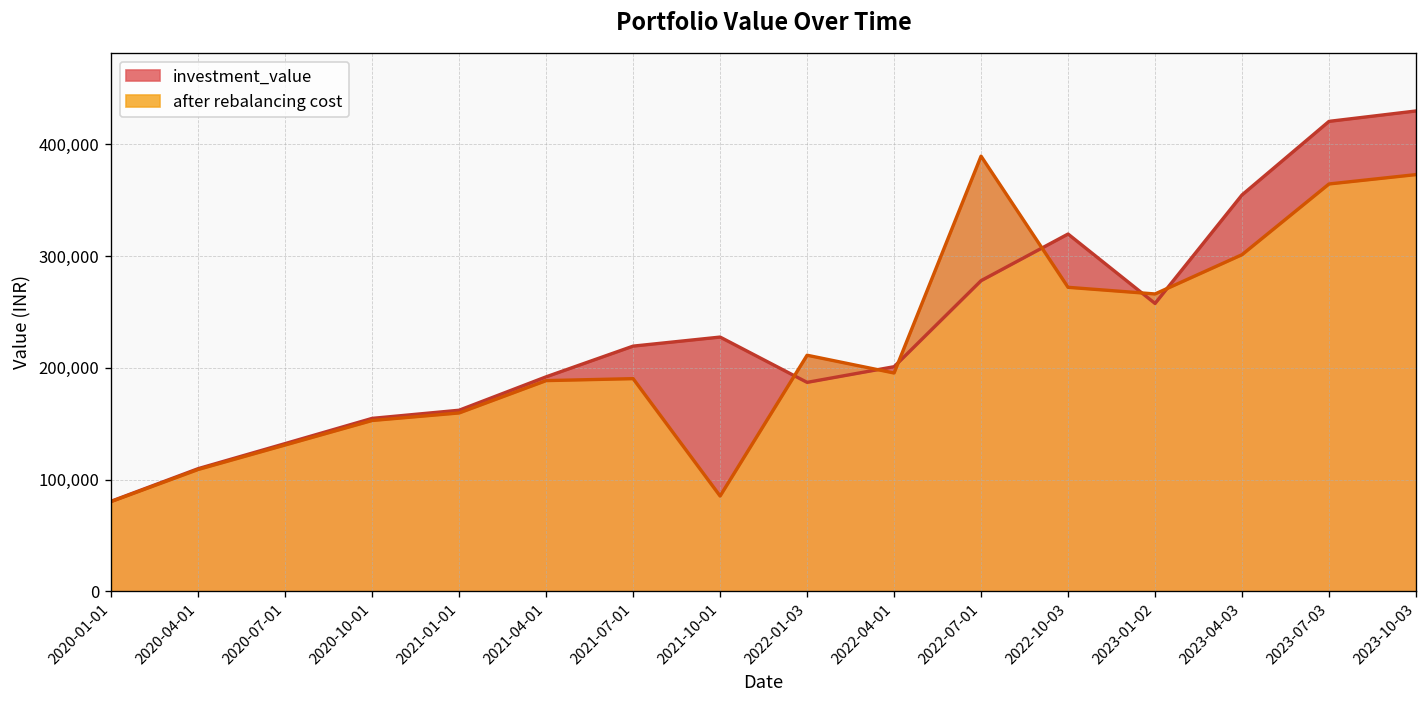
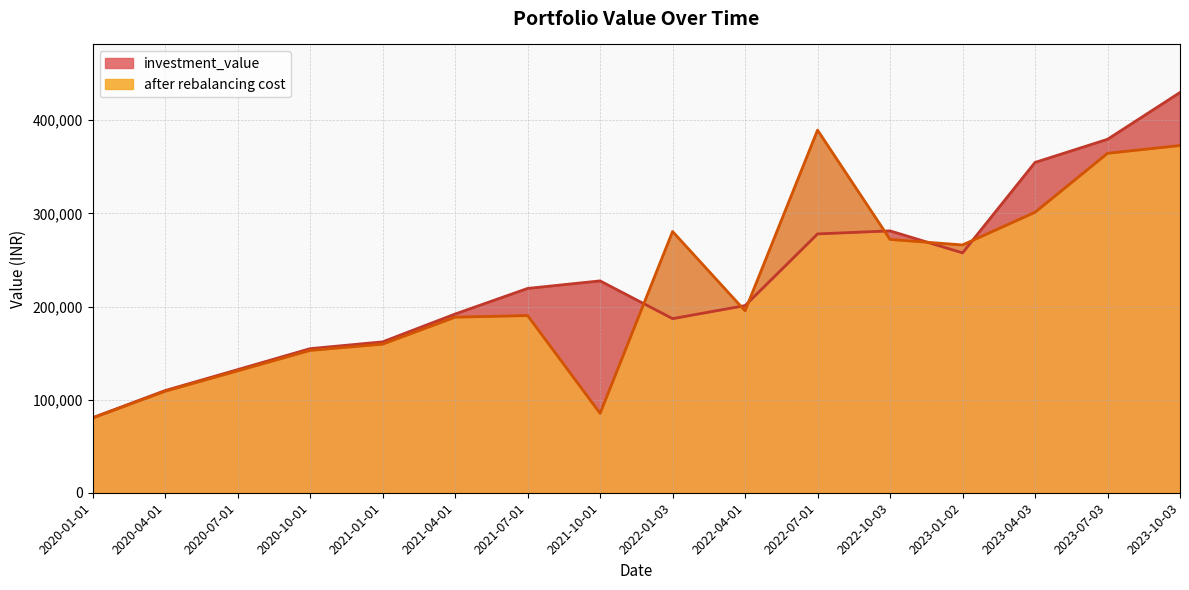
after rebalancing cost, 2022-01-03: 210,000 -> 280,000
investment_value, 2022-10-03: 320,000 -> 280,000
investment_value, 2023-07-03: 420,000 -> 380,000
